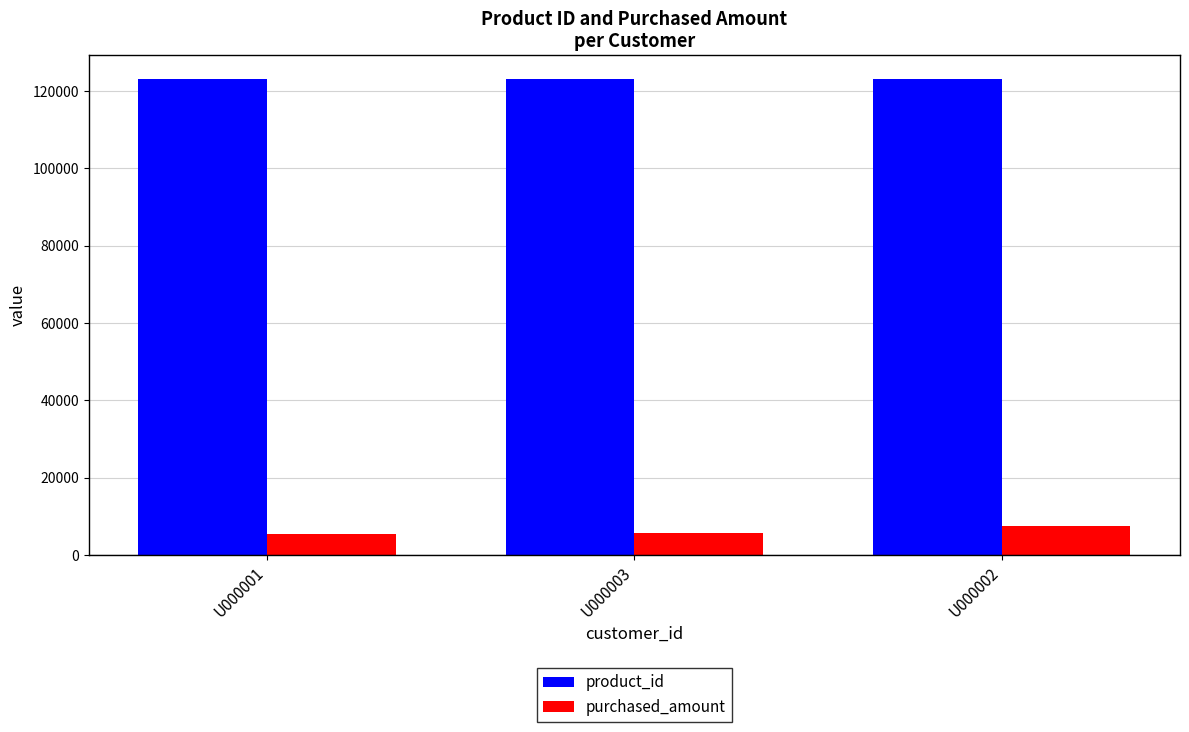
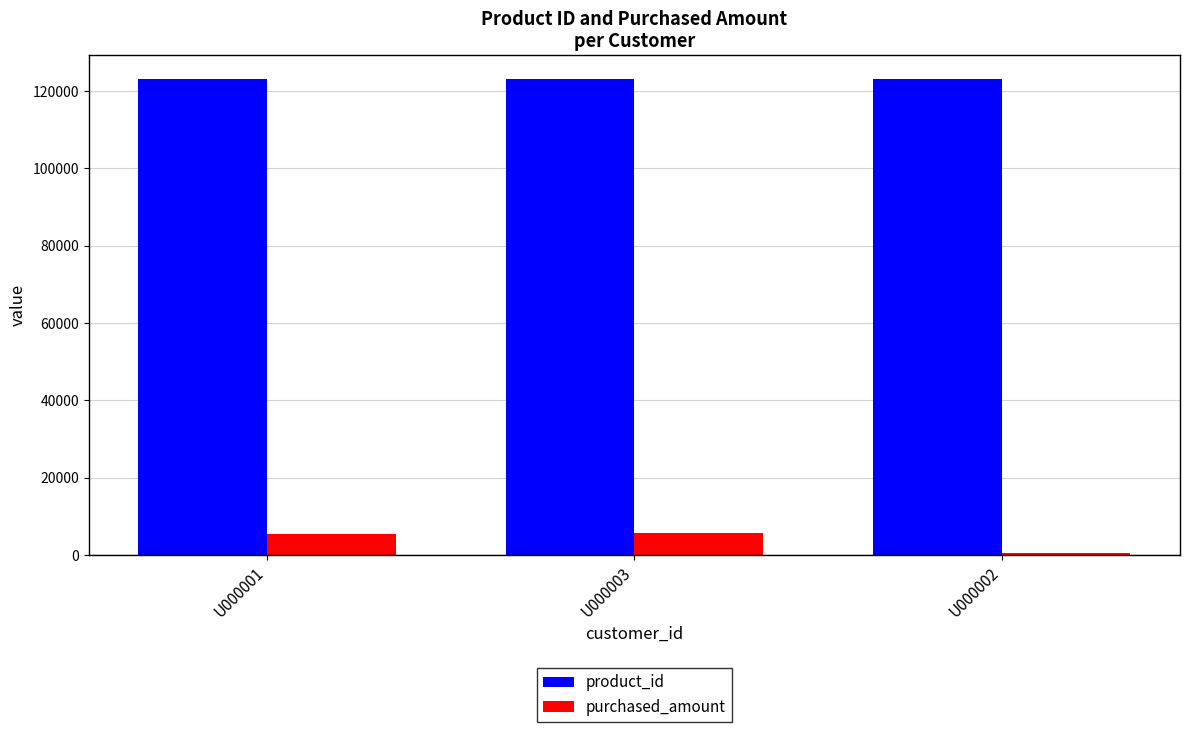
purchased_amount, U000002: 7000 -> 0
